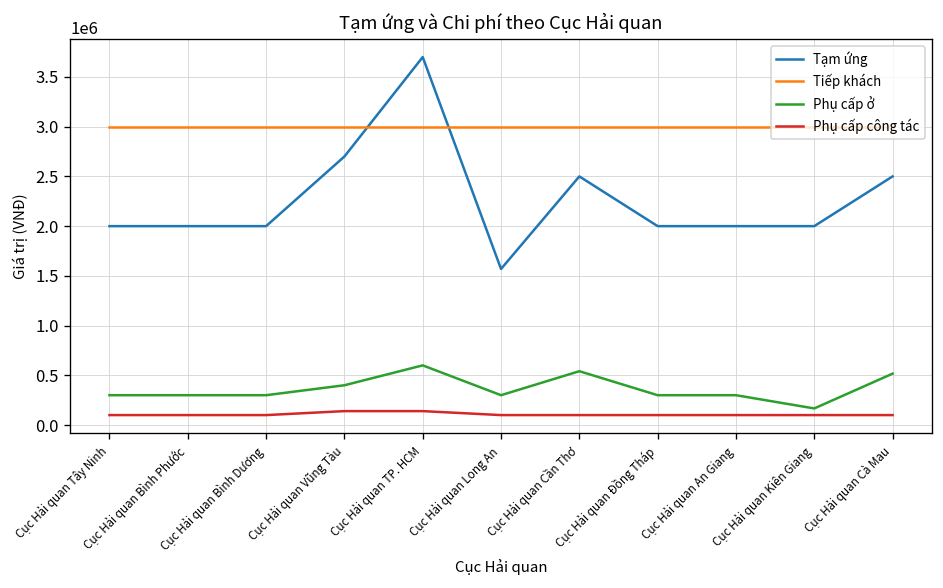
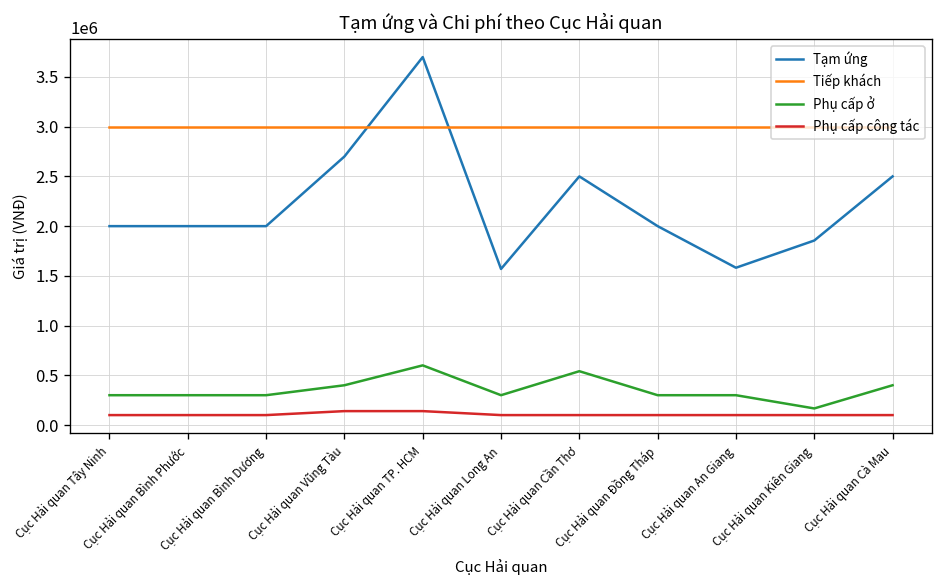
Tạm ứng, Cục Hải quan An Giang: 2000000 -> 1600000
Tạm ứng, Cục Hải quan Kiên Giang: 2000000 -> 1900000
Phụ cấp ở, Cục Hải quan Cà Mau: 500000 -> 400000
